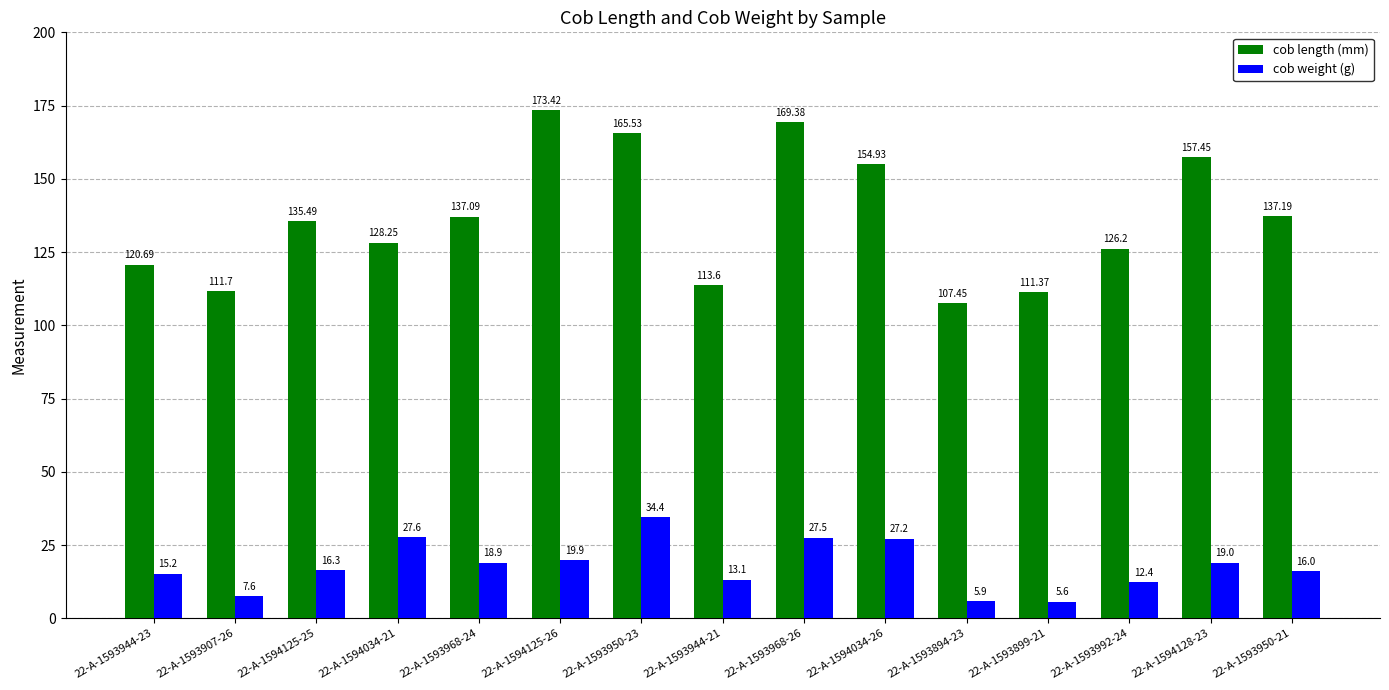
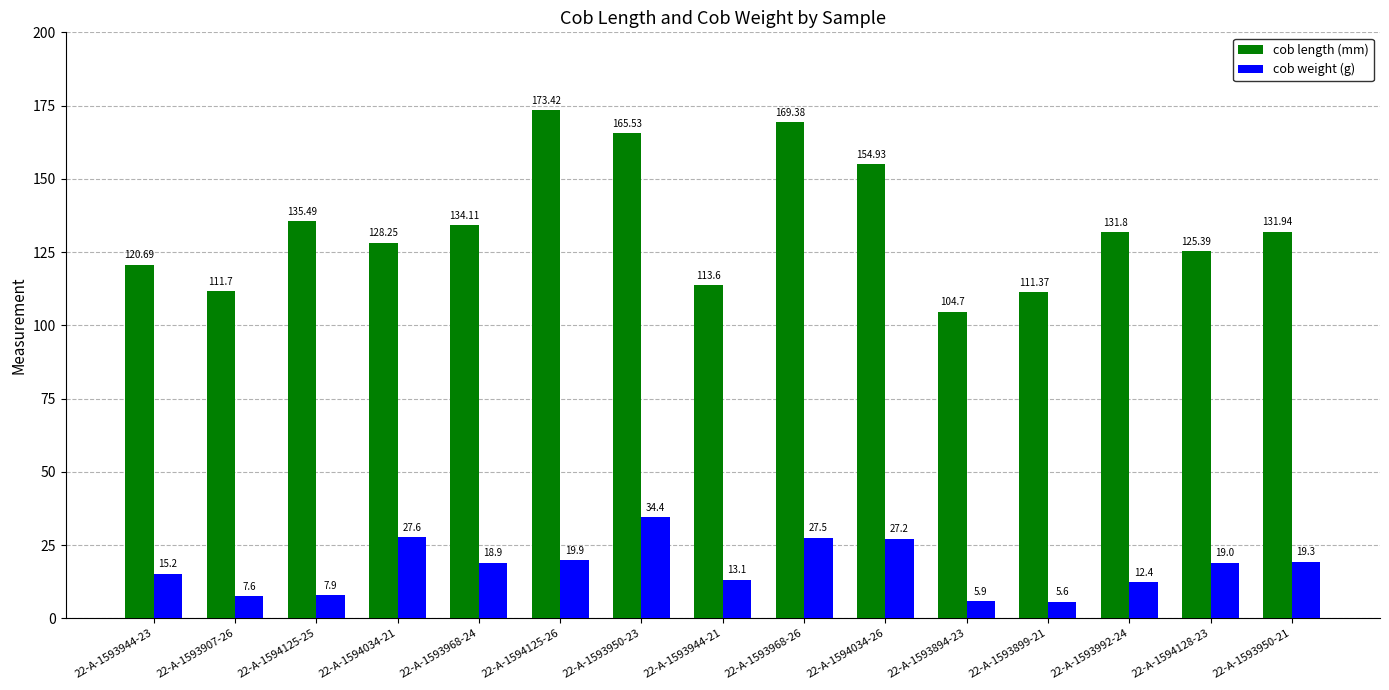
cob weight (g), 22-A-1594125-25: 16.3 -> 7.9
cob length (mm), 22-A-1593968-24: 137.09 -> 134.11
cob length (mm), 22-A-1593894-23: 107.45 -> 104.7
cob length (mm), 22-A-1593992-24: 126.2 -> 131.8
cob length (mm), 22-A-1594128-23: 157.45 -> 125.39
cob length (mm), 22-A-1593950-21: 137.19 -> 131.94
cob weight (g), 22-A-1593950-21: 16.0 -> 19.3
